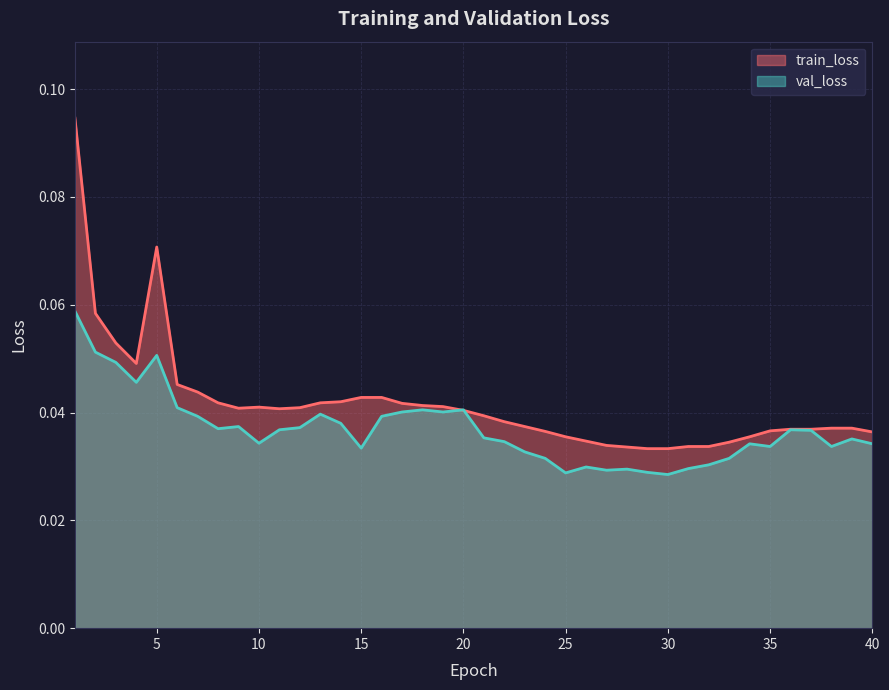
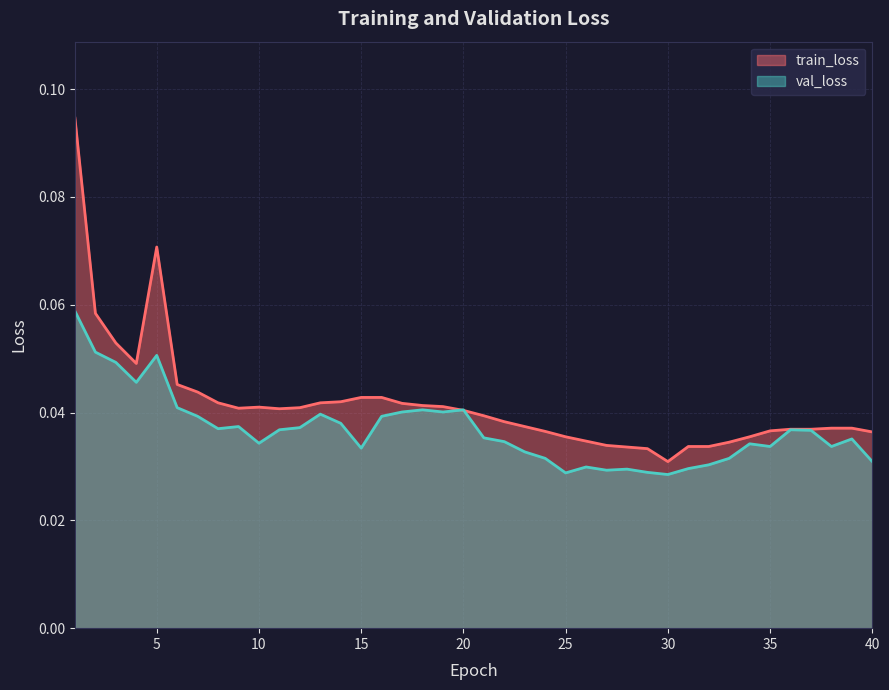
train_loss, 30: 0.033 -> 0.031
val_loss, 40: 0.034 -> 0.031
